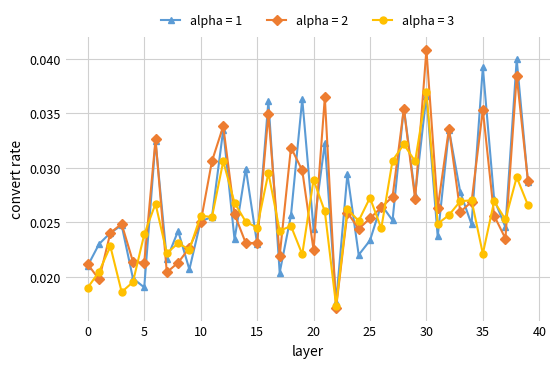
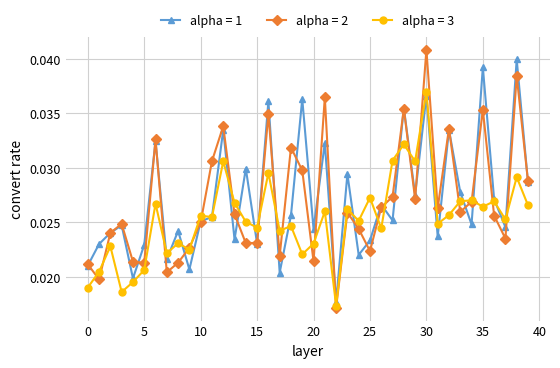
alpha = 1, 5: 0.0190 -> 0.0229
alpha = 3, 5: 0.0239 -> 0.0206
alpha = 2, 20: 0.0225 -> 0.0214
alpha = 3, 20: 0.0289 -> 0.0230
alpha = 2, 25: 0.0253 -> 0.0224
alpha = 3, 35: 0.0221 -> 0.0264
